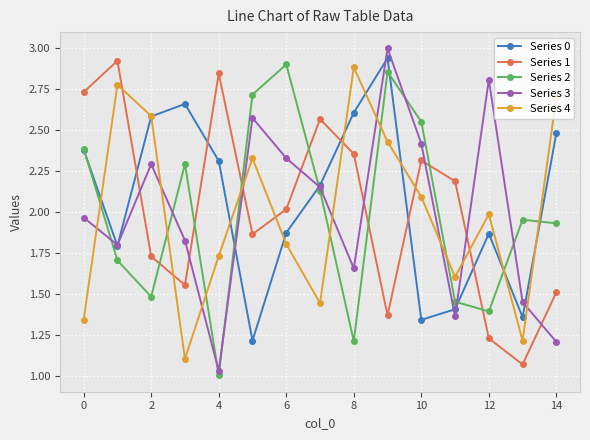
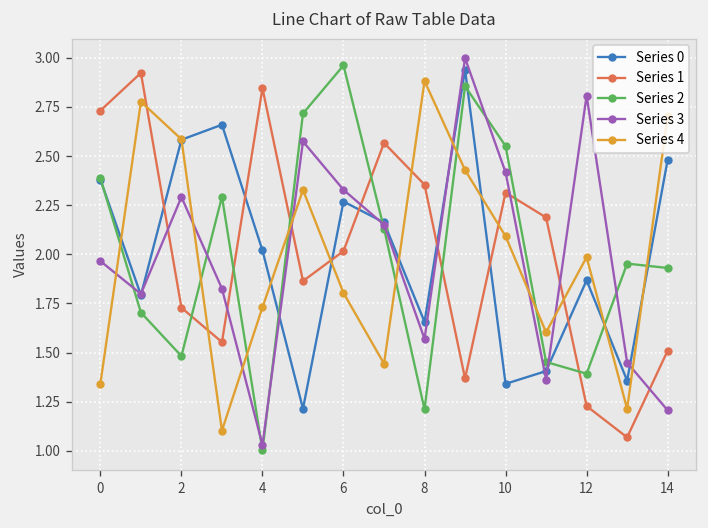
Series 0, 4: 2.31 -> 2.02
Series 0, 6: 1.87 -> 2.27
Series 2, 6: 2.90 -> 2.96
Series 0, 8: 2.61 -> 1.66
Series 3, 8: 1.65 -> 1.57
